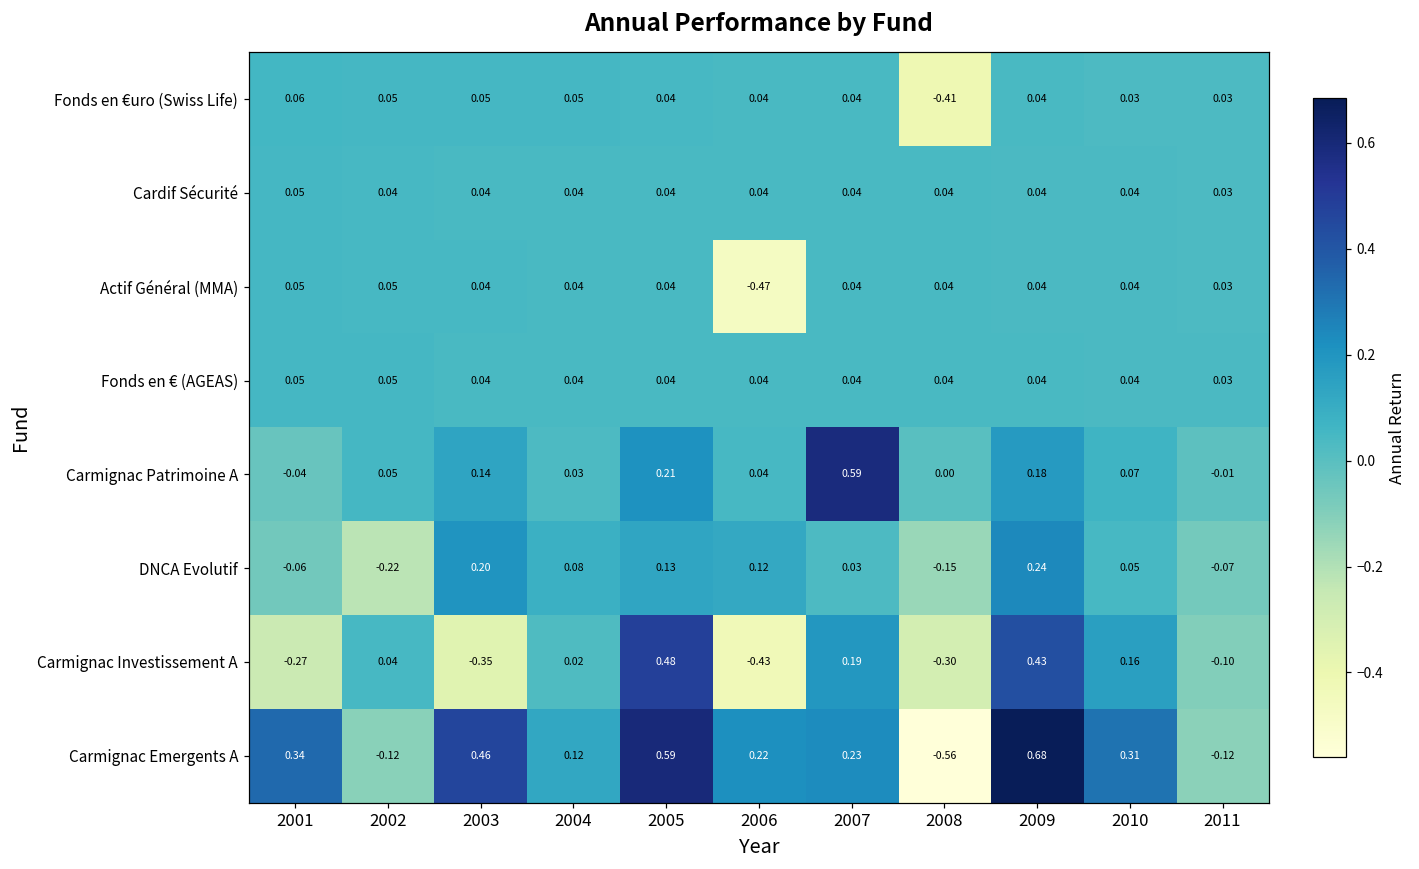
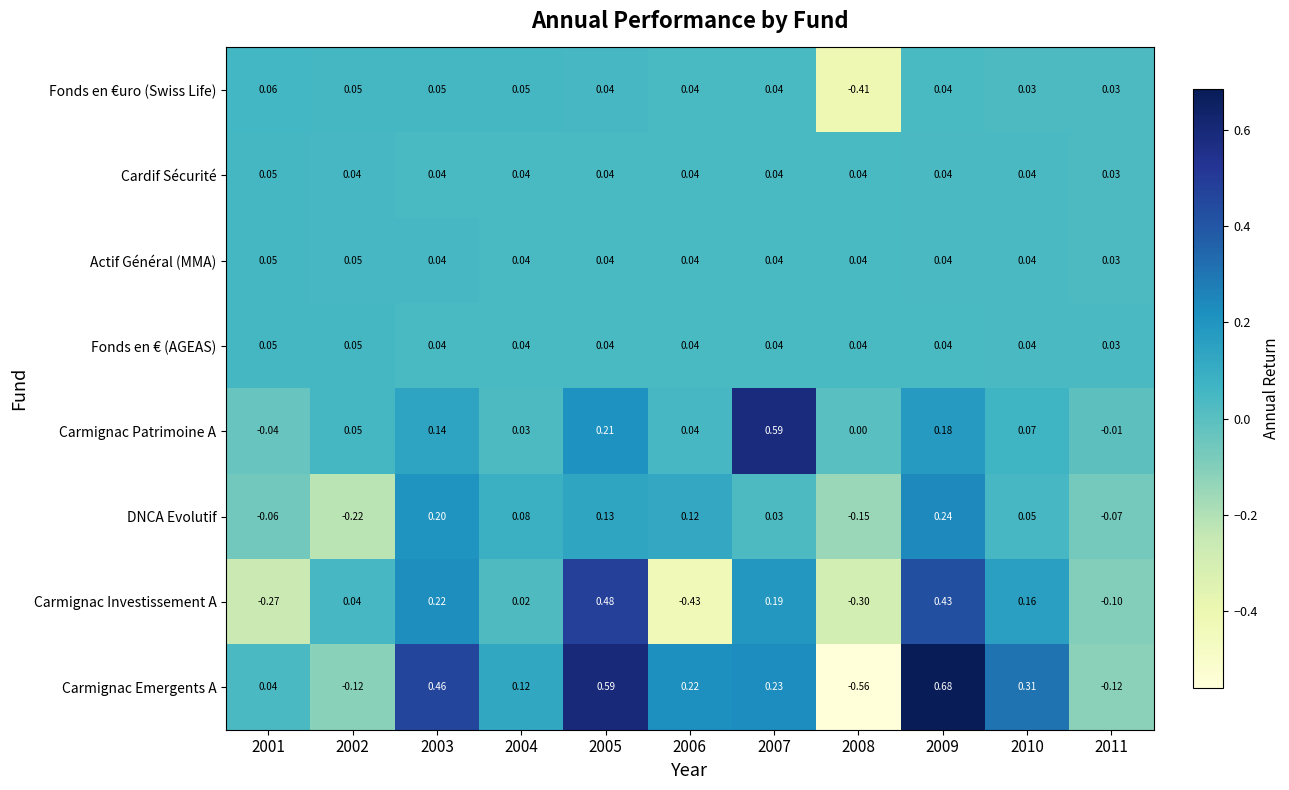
Actif Général (MMA), 2006: -0.47 -> 0.04
Carmignac Investissement A, 2003: -0.35 -> 0.22
Carmignac Emergents A, 2001: 0.34 -> 0.04
